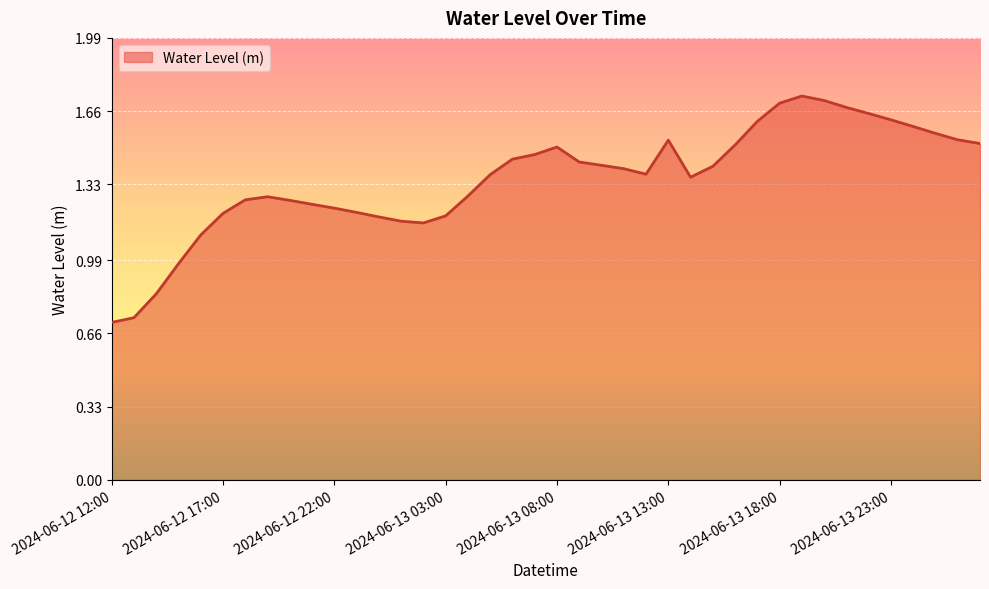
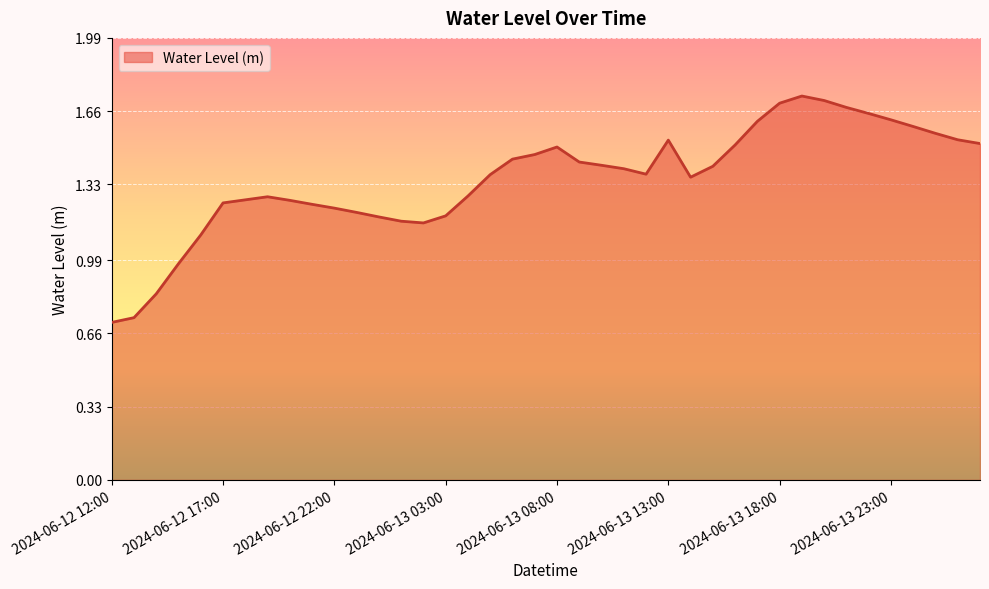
2024-06-12 17:00: 1.20 -> 1.25
